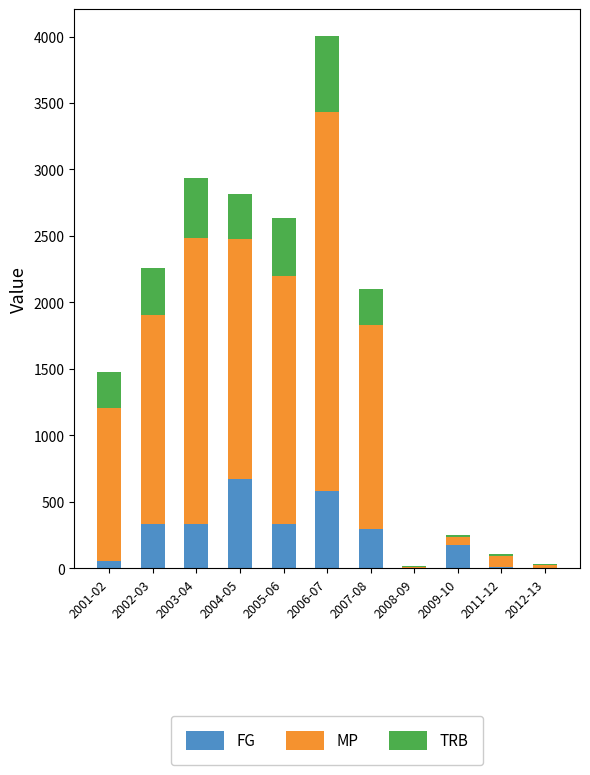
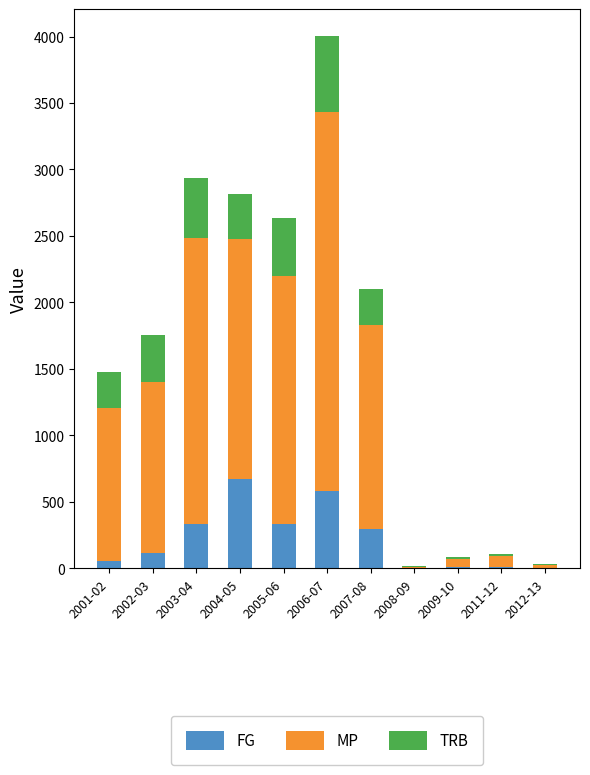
FG, 2002-03: 340 -> 120
MP, 2002-03: 1570 -> 1290
FG, 2009-10: 180 -> 10
